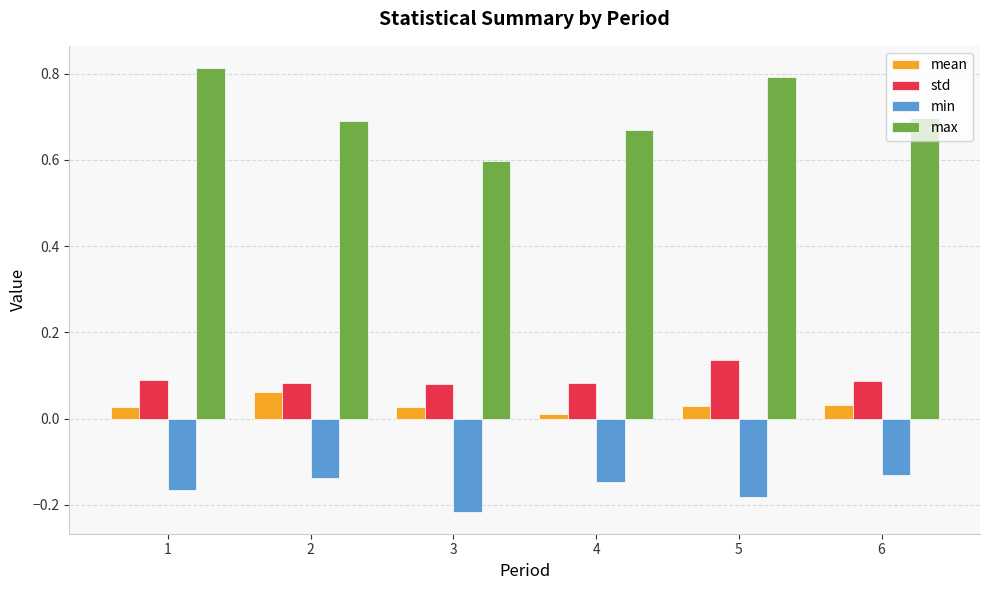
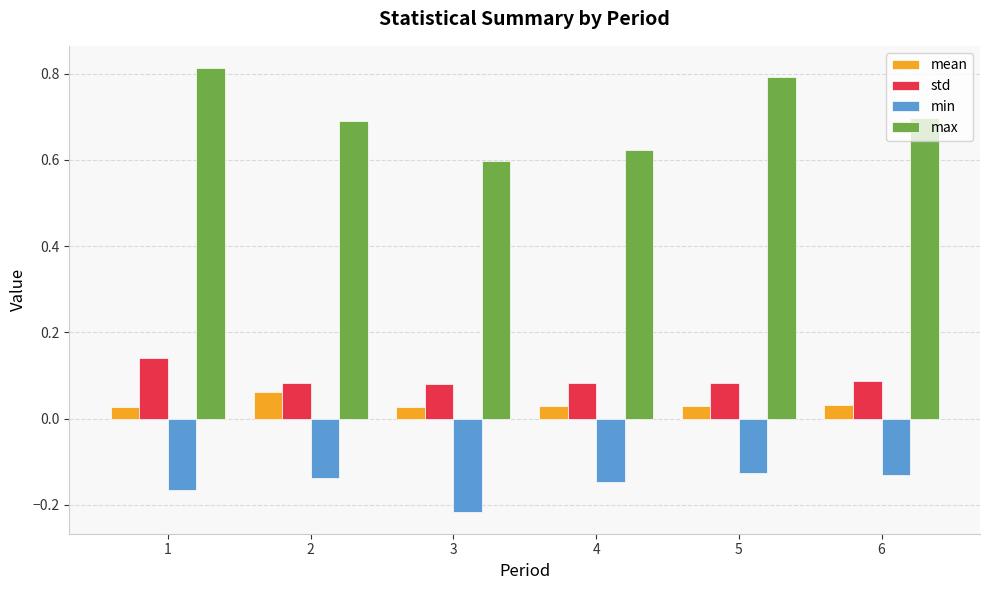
std, 1: 0.09 -> 0.14
mean, 4: 0.01 -> 0.03
max, 4: 0.67 -> 0.62
std, 5: 0.14 -> 0.08
min, 5: -0.18 -> -0.13
